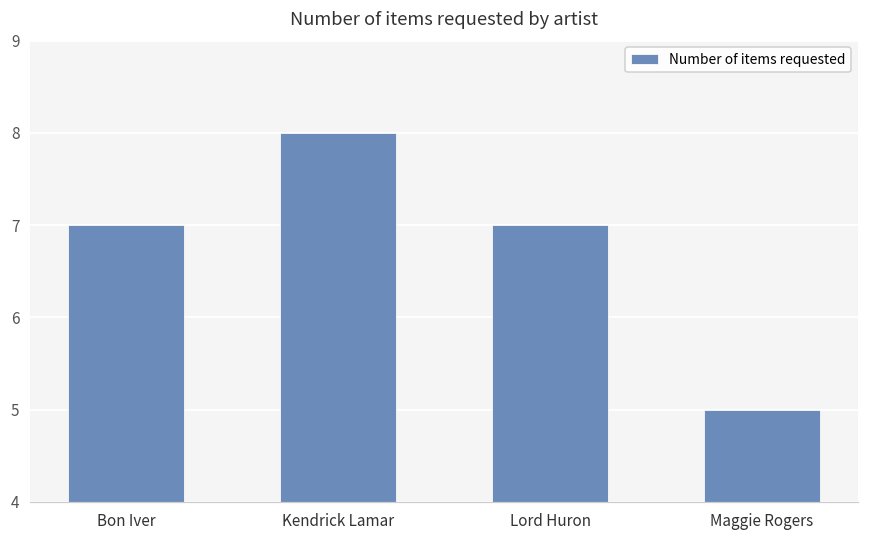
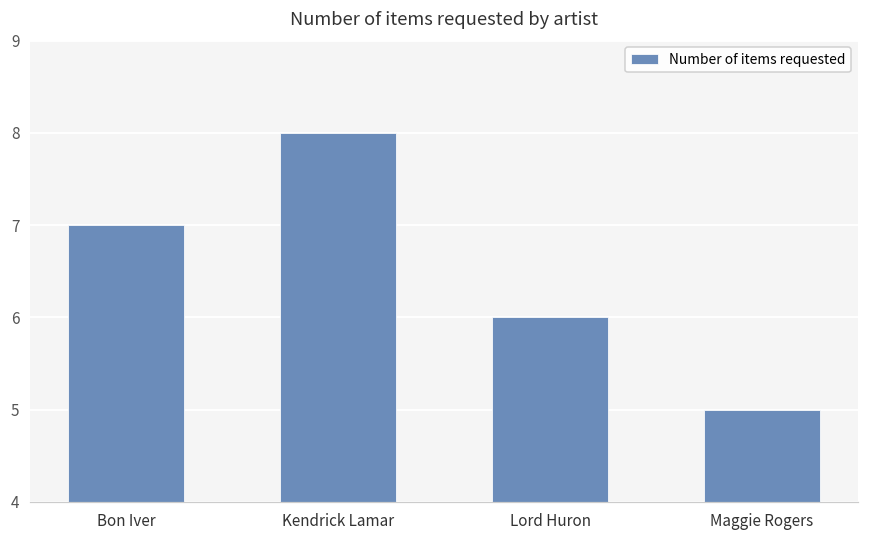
Lord Huron: 7 -> 6
